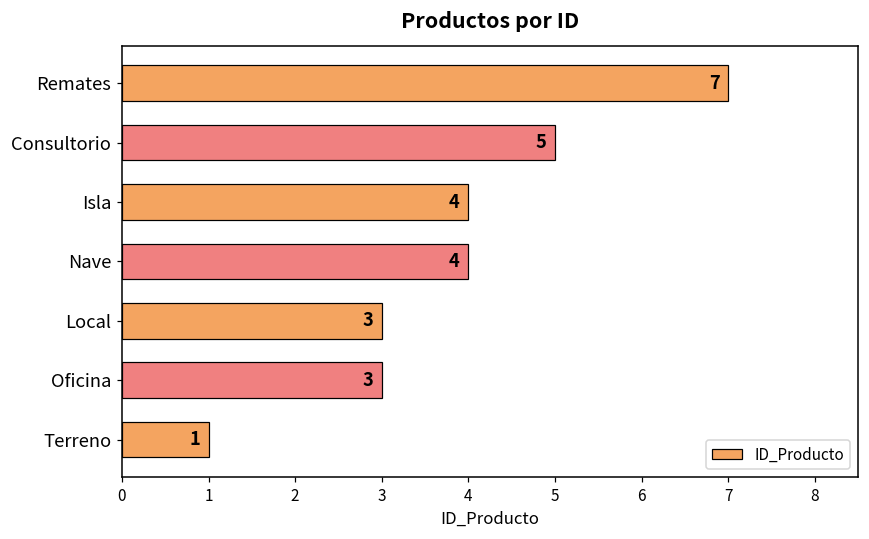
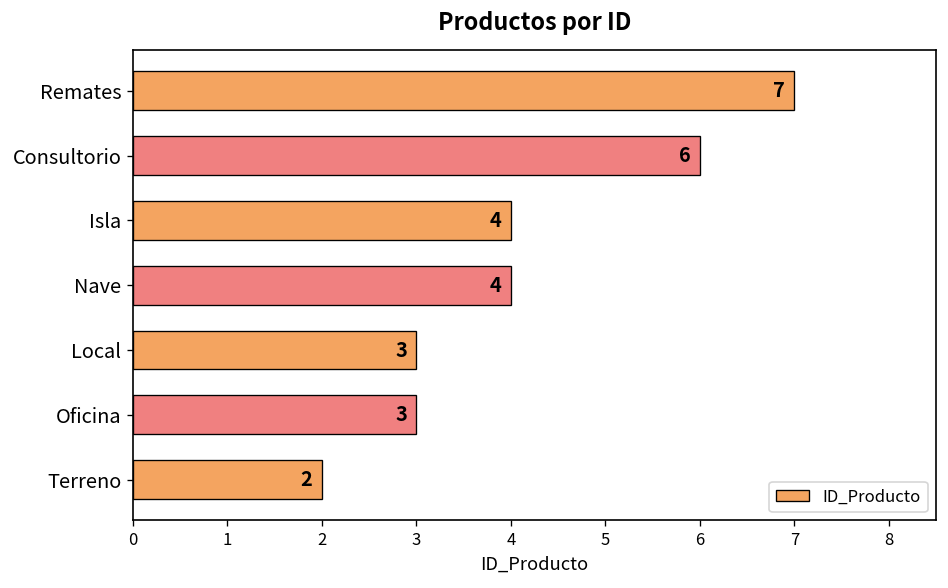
Consultorio: 5 -> 6
Terreno: 1 -> 2
